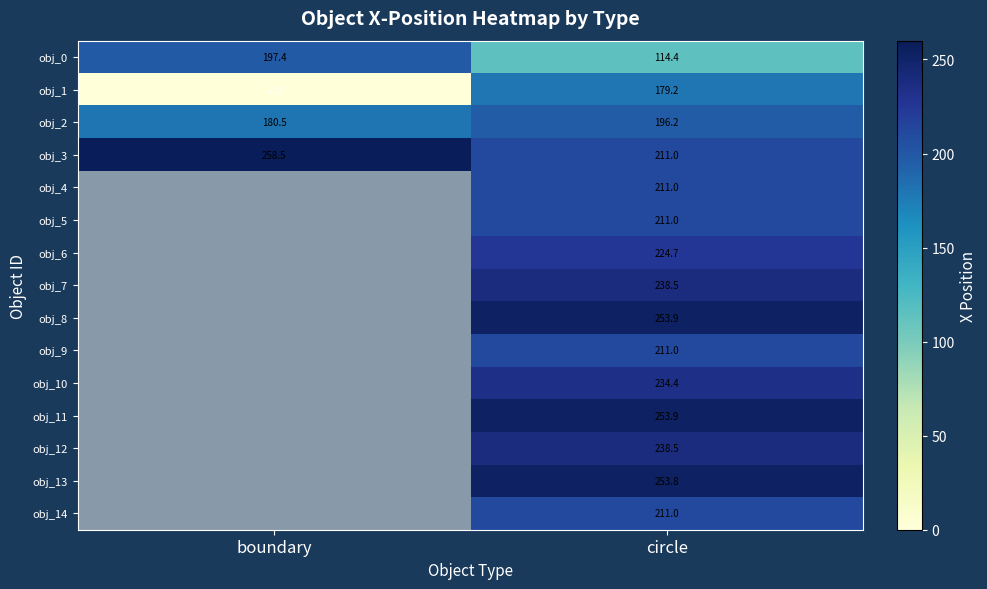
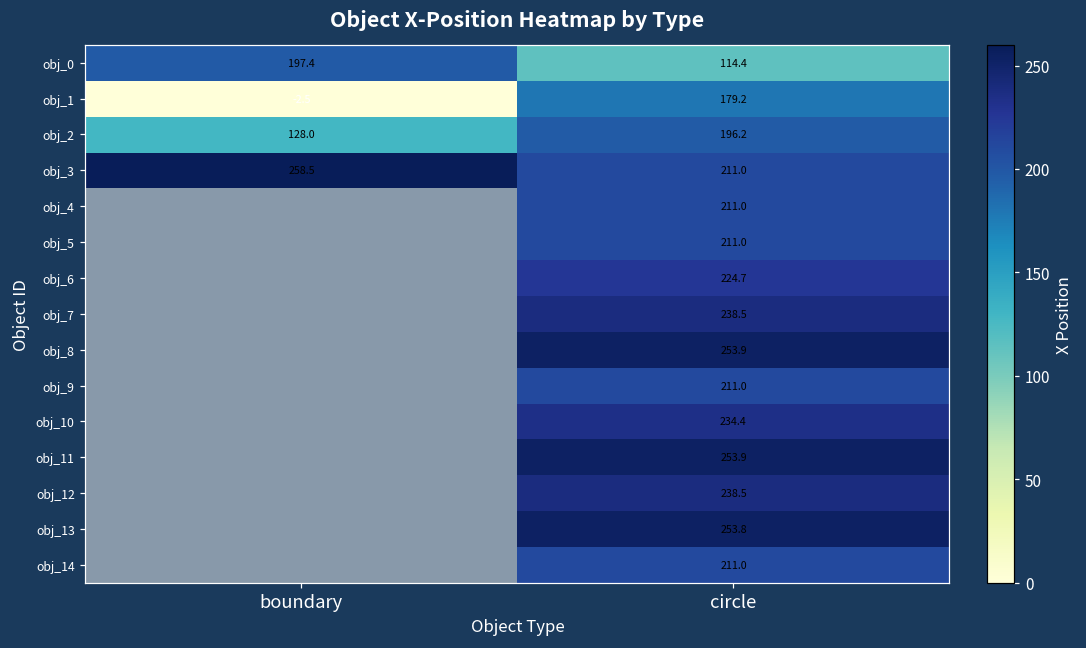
obj_2, boundary: 180.5 -> 128.0
